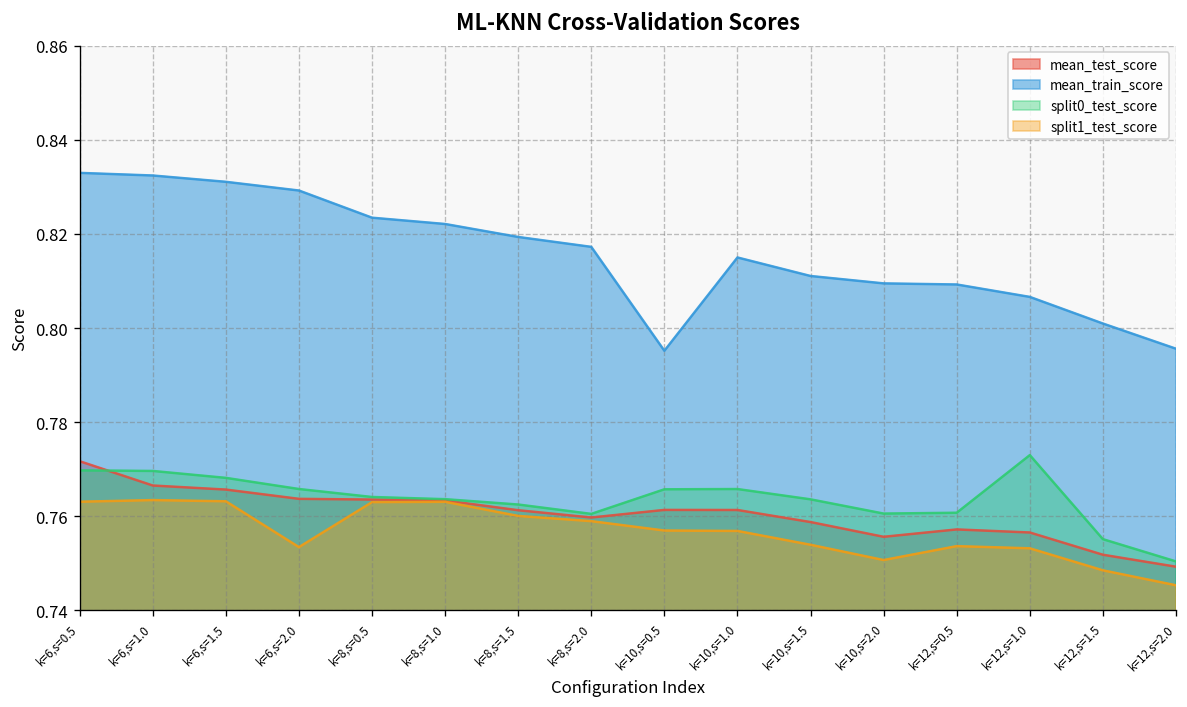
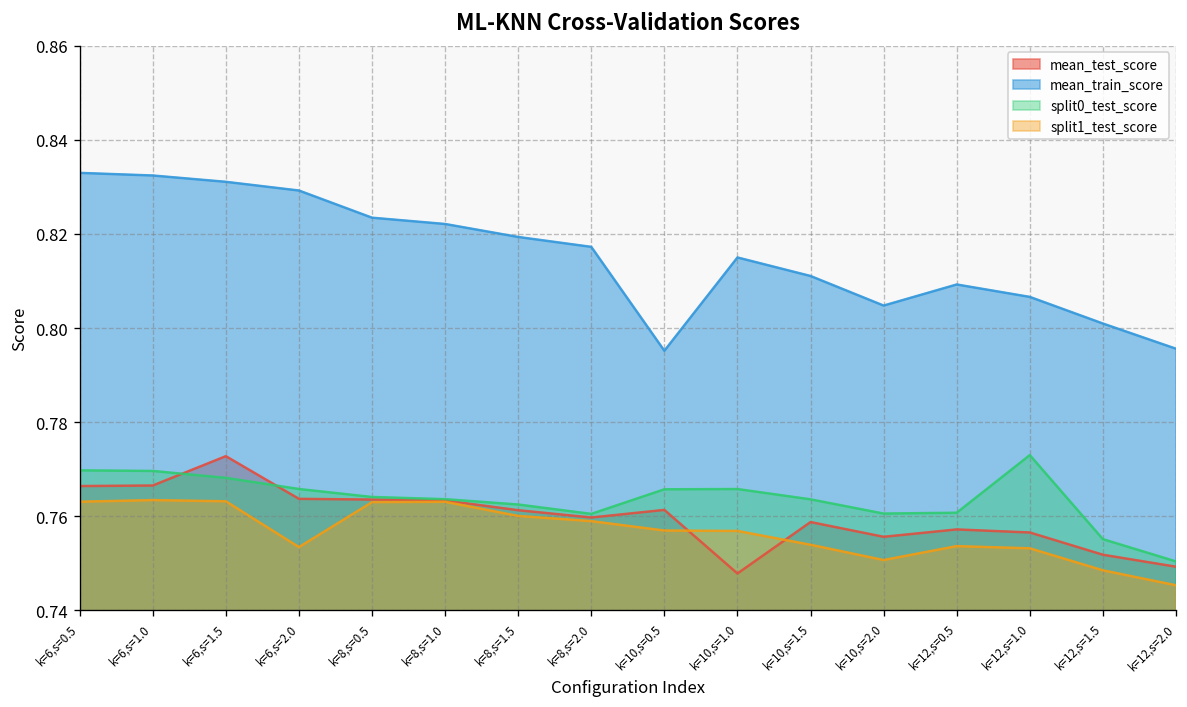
mean_test_score, k=6,s=0.5: 0.772 -> 0.766
mean_test_score, k=6,s=1.5: 0.766 -> 0.773
mean_test_score, k=10,s=1.0: 0.761 -> 0.748
mean_train_score, k=10,s=2.0: 0.809 -> 0.805
